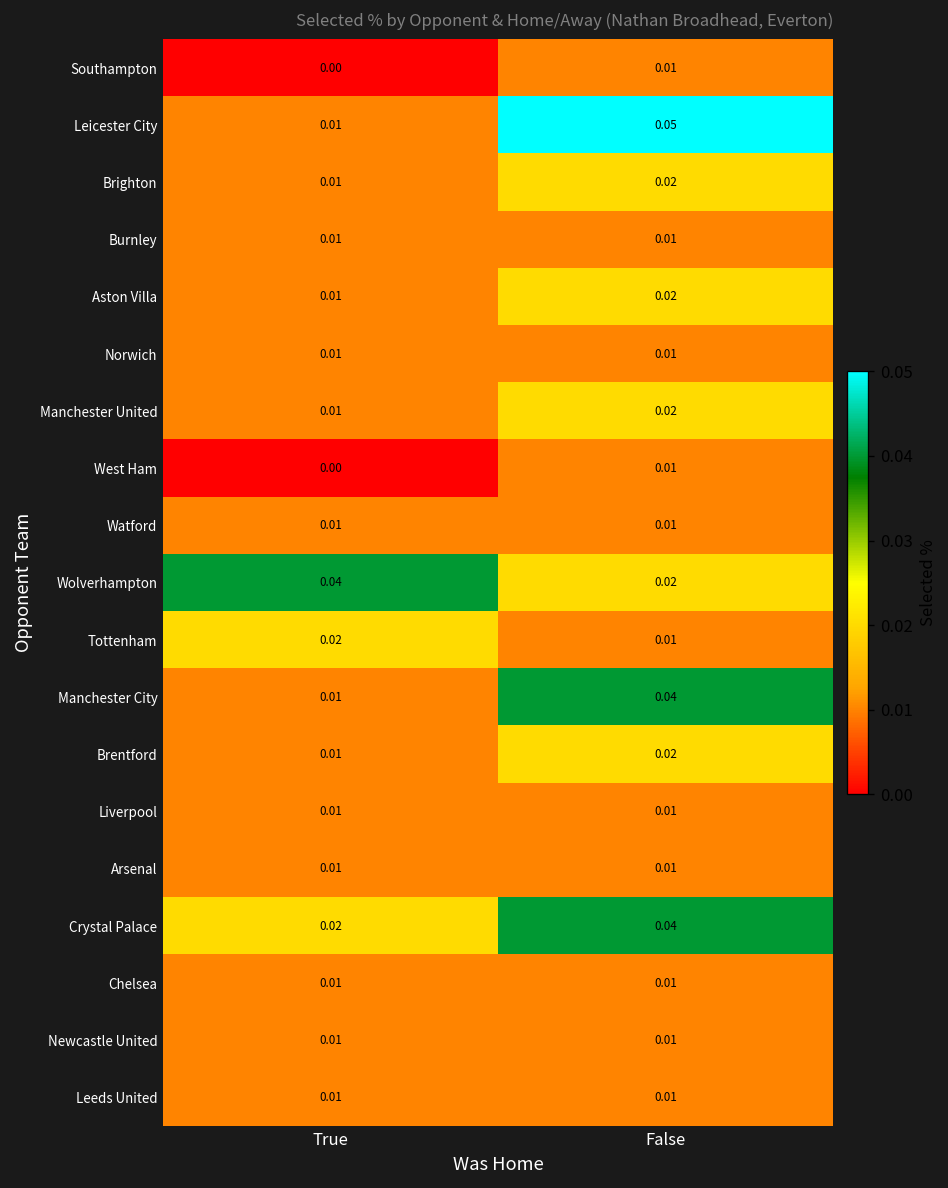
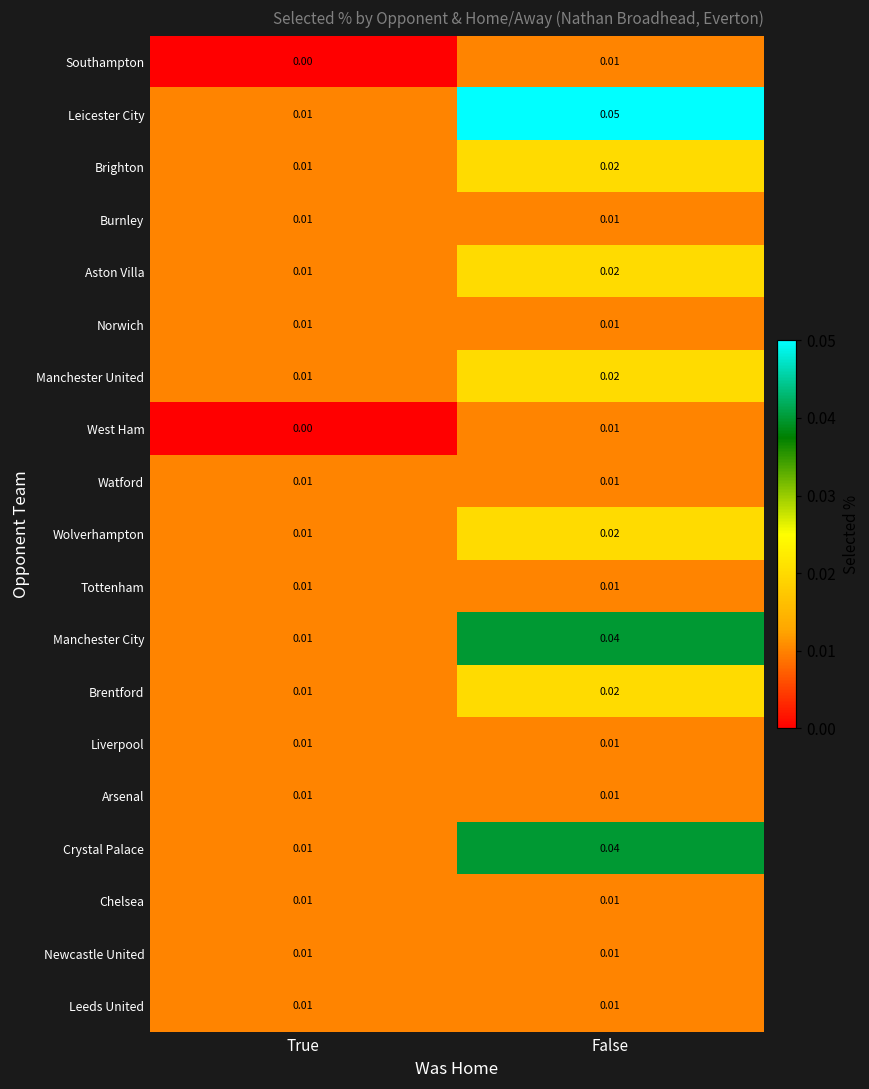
Wolverhampton, True: 0.04 -> 0.01
Tottenham, True: 0.02 -> 0.01
Crystal Palace, True: 0.02 -> 0.01
